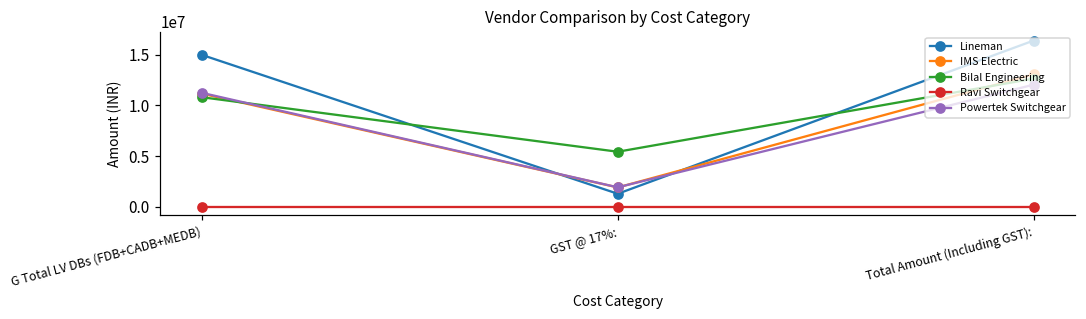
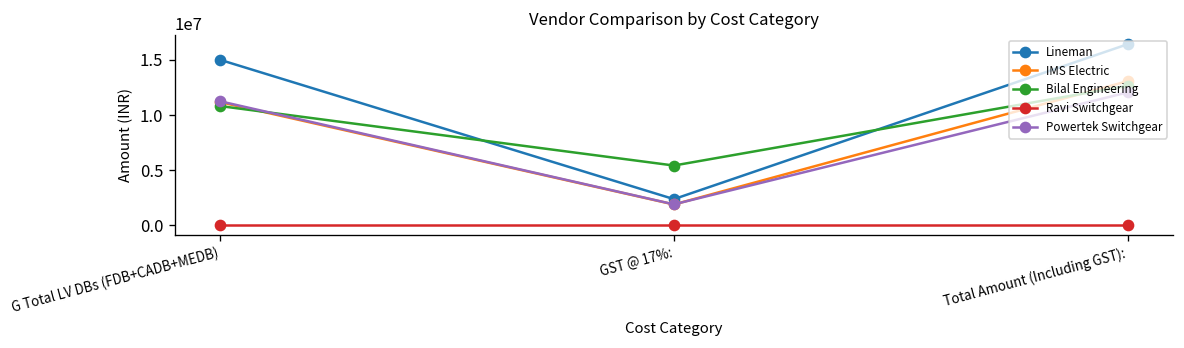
Lineman, GST @ 17%:: 1000000 -> 2000000
